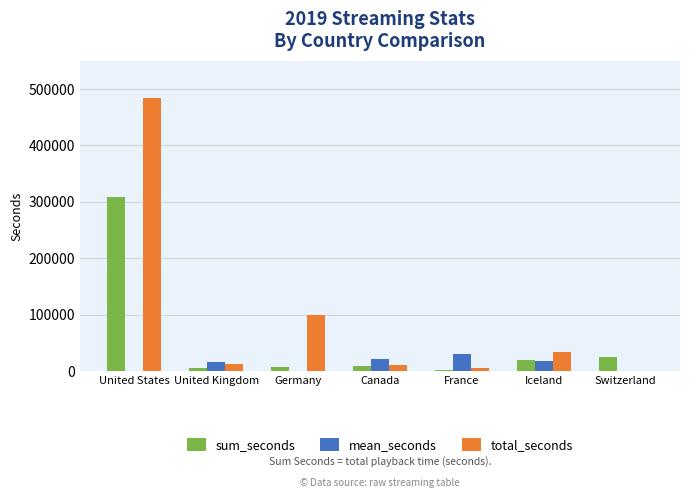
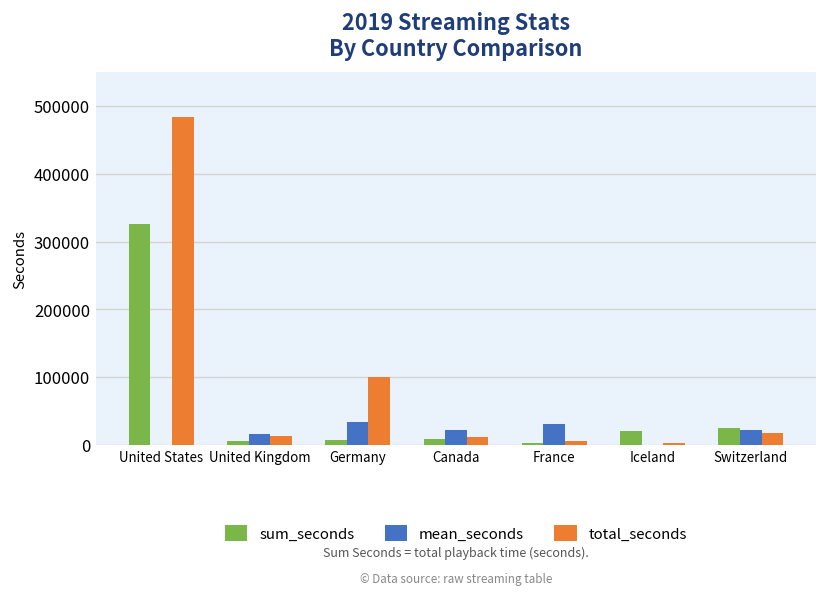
sum_seconds, United States: 310000 -> 330000
mean_seconds, Germany: 0 -> 30000
mean_seconds, Iceland: 20000 -> 0
total_seconds, Iceland: 30000 -> 0
mean_seconds, Switzerland: 0 -> 20000
total_seconds, Switzerland: 0 -> 20000
